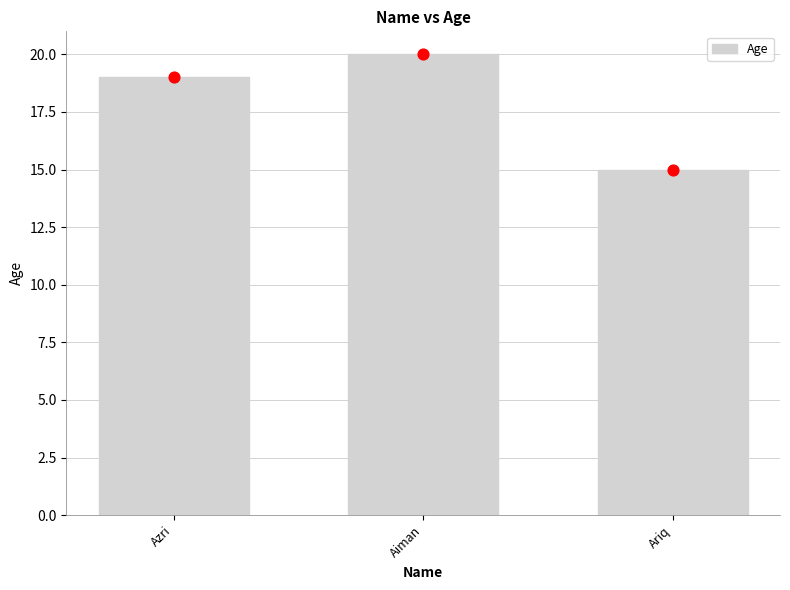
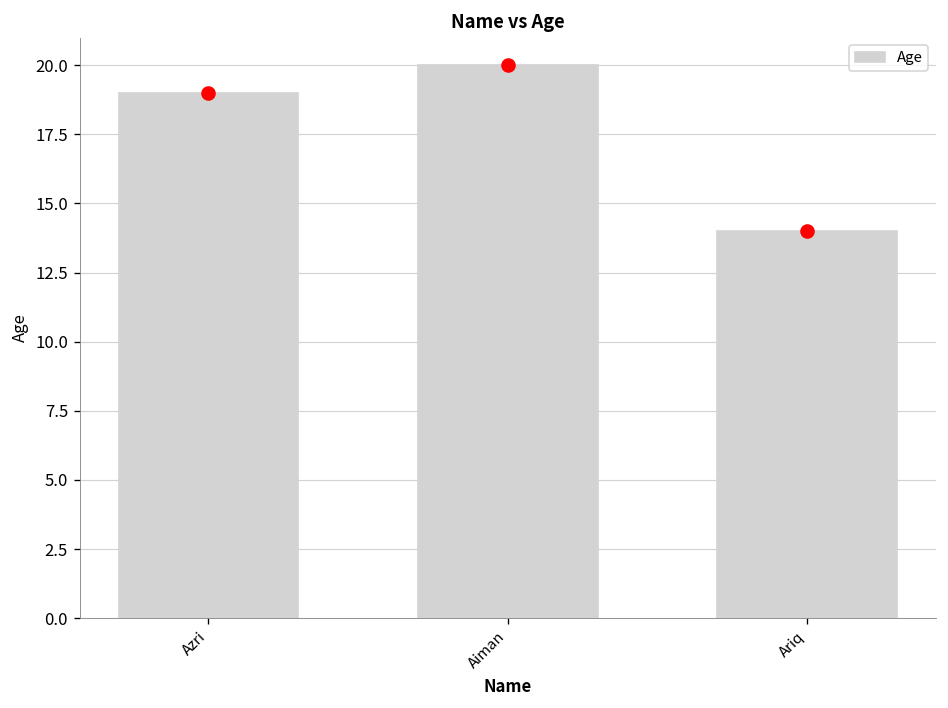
Ariq: 15 -> 14
